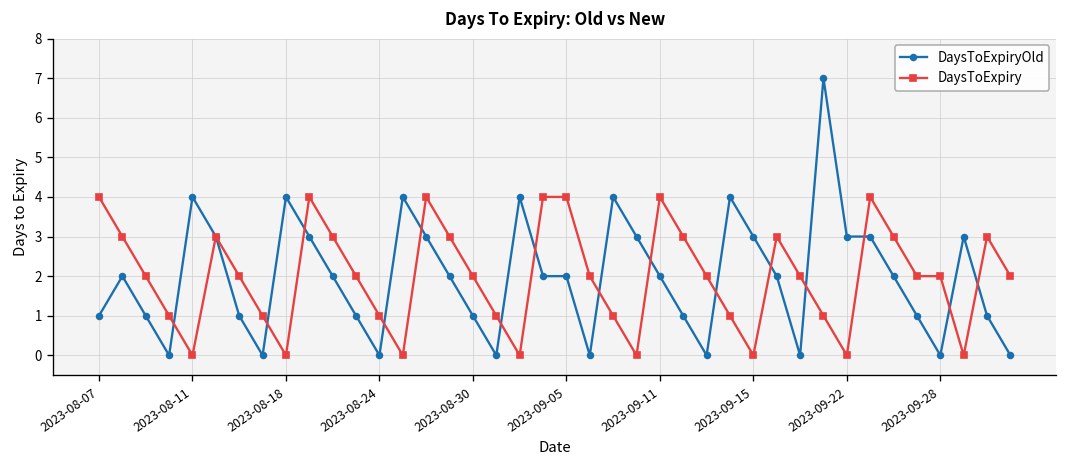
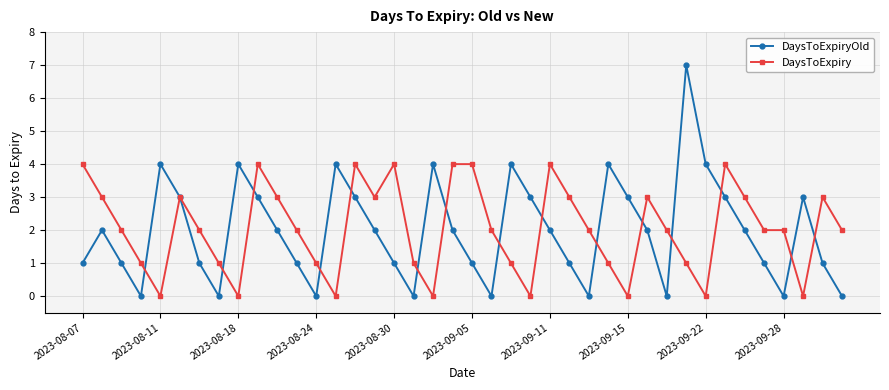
DaysToExpiry, 2023-08-30: 2 -> 4
DaysToExpiryOld, 2023-09-05: 2 -> 1
DaysToExpiryOld, 2023-09-22: 3 -> 4
